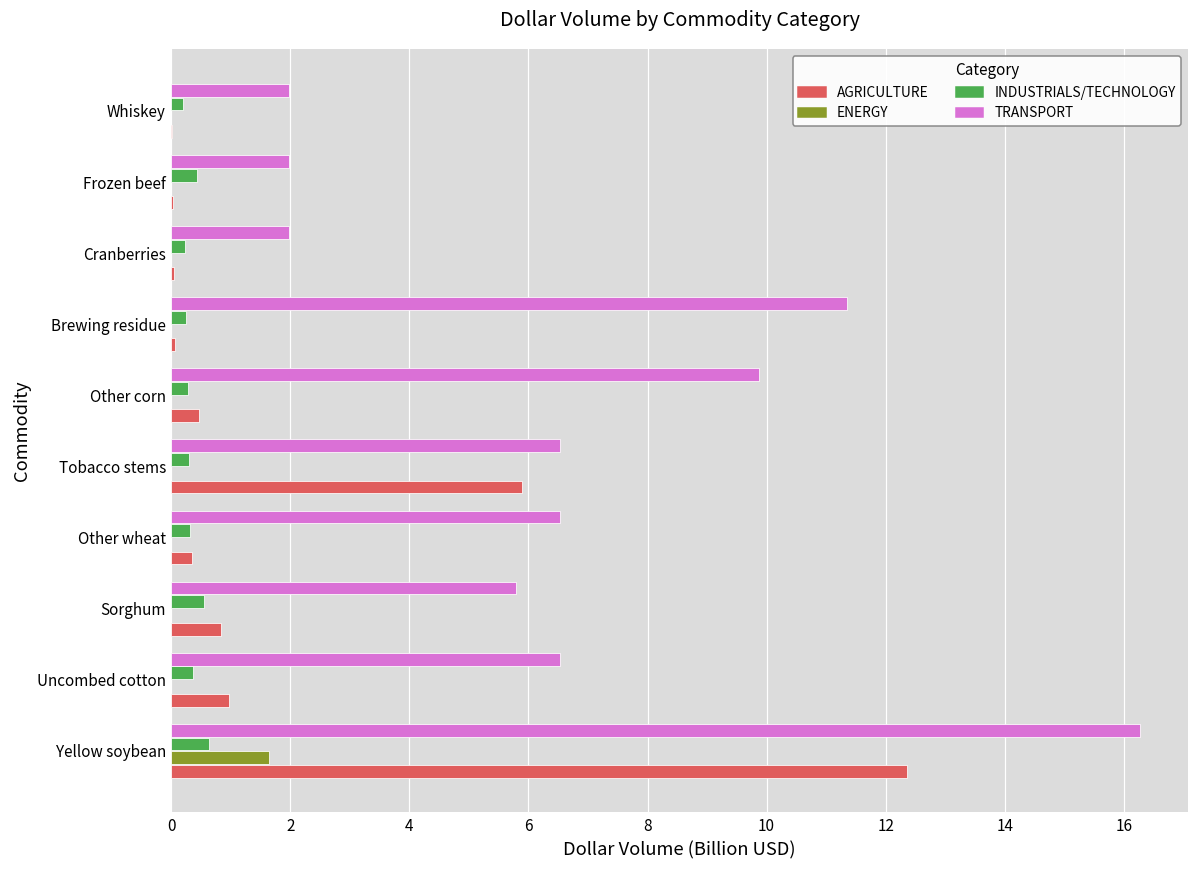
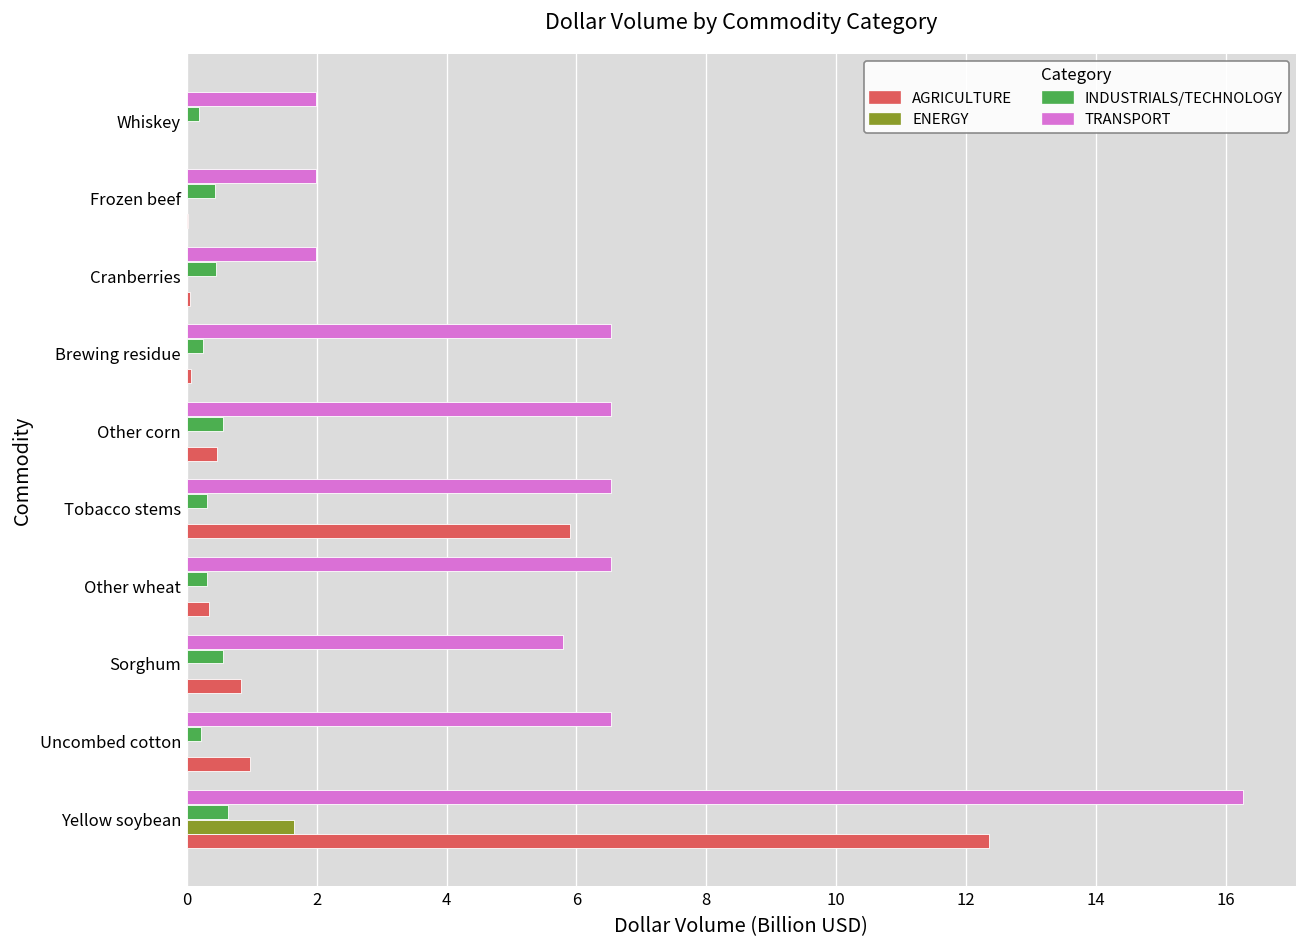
INDUSTRIALS/TECHNOLOGY, Cranberries: 0.2 -> 0.4
TRANSPORT, Brewing residue: 11.3 -> 6.5
TRANSPORT, Other corn: 9.9 -> 6.5
INDUSTRIALS/TECHNOLOGY, Other corn: 0.3 -> 0.6
INDUSTRIALS/TECHNOLOGY, Uncombed cotton: 0.4 -> 0.2
